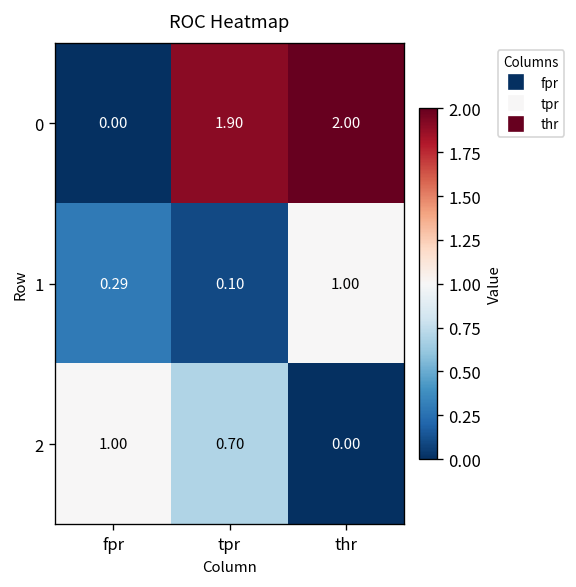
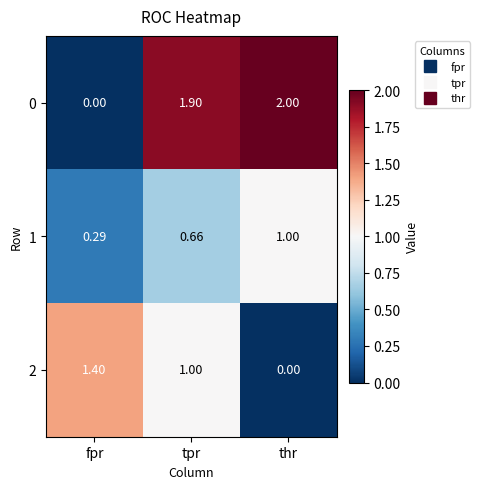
1, tpr: 0.10 -> 0.66
2, fpr: 1.00 -> 1.40
2, tpr: 0.70 -> 1.00
